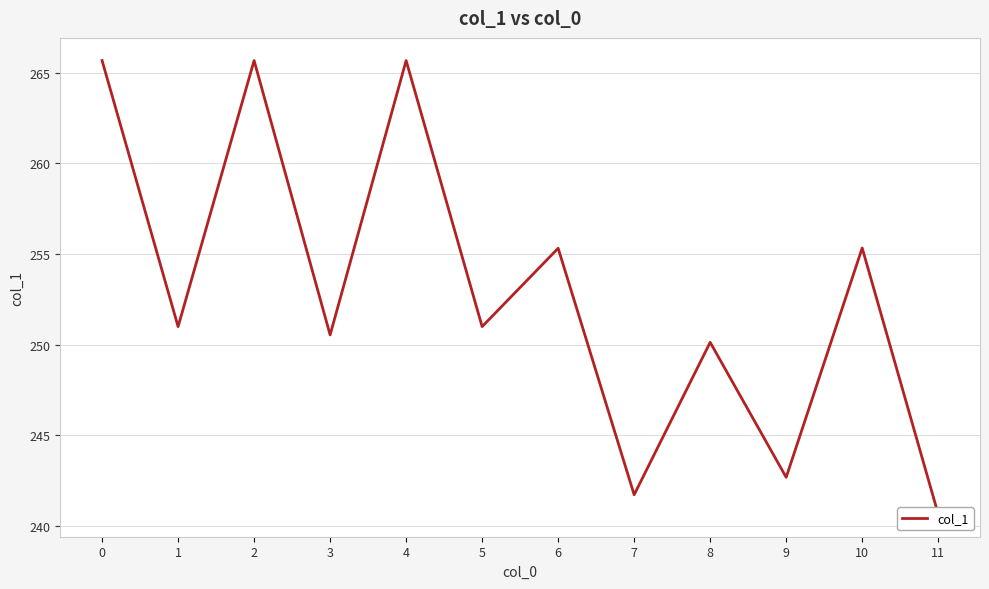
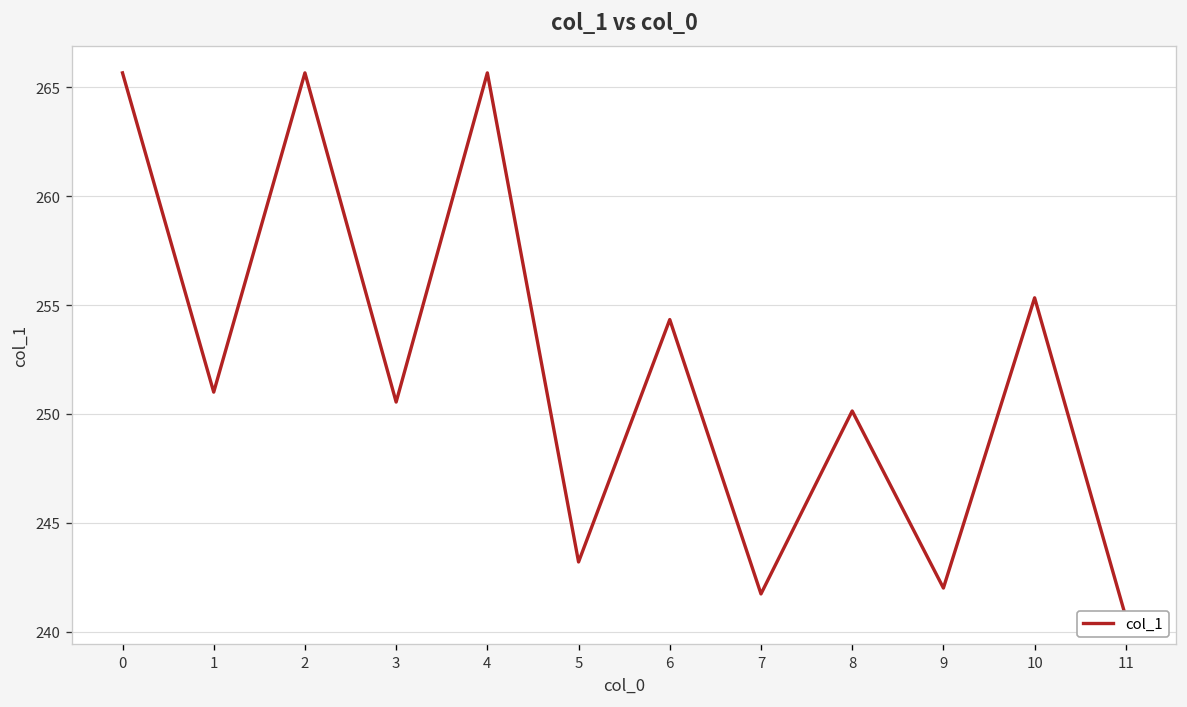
5: 251.0 -> 243.2
6: 255.3 -> 254.3
9: 242.7 -> 242.0
